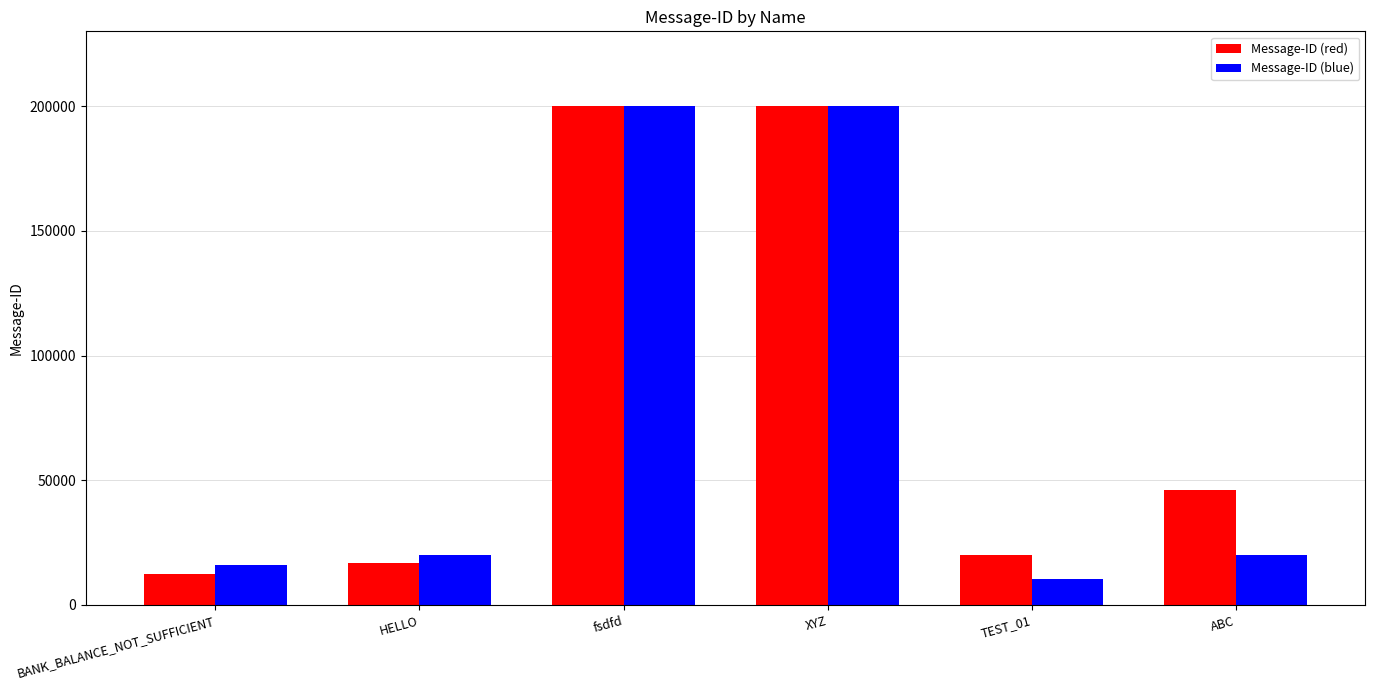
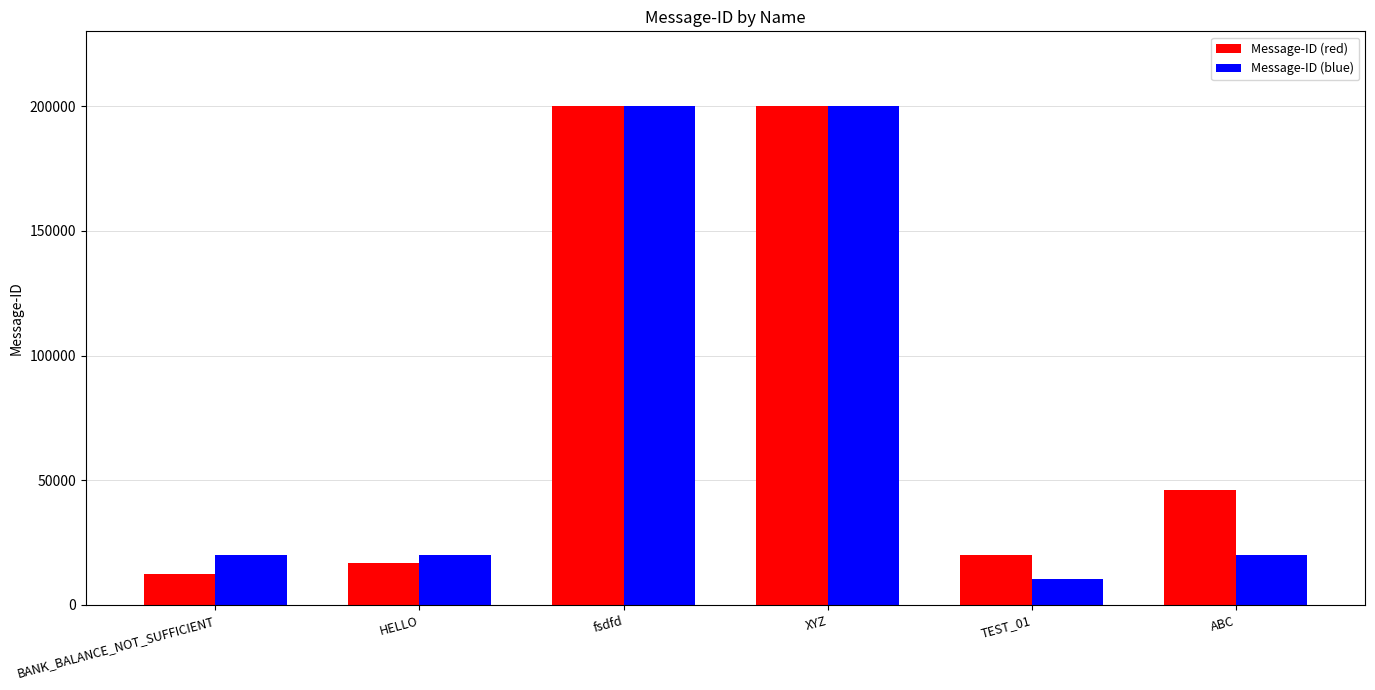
Message-ID (blue), BANK_BALANCE_NOT_SUFFICIENT: 16000 -> 20000
